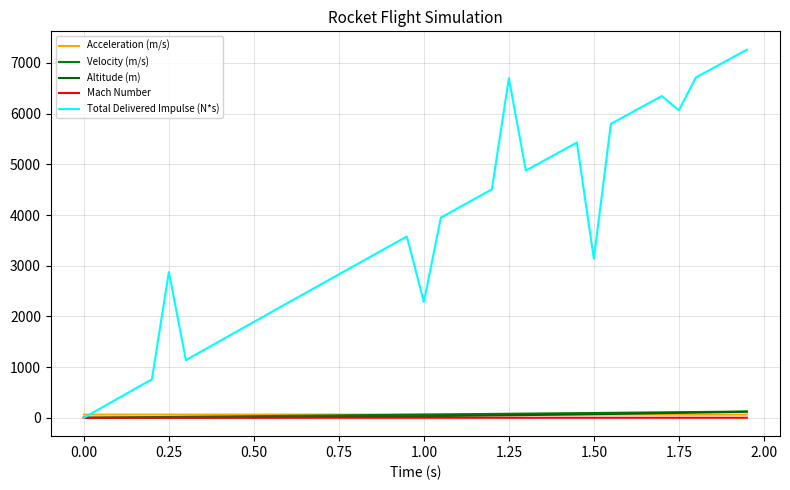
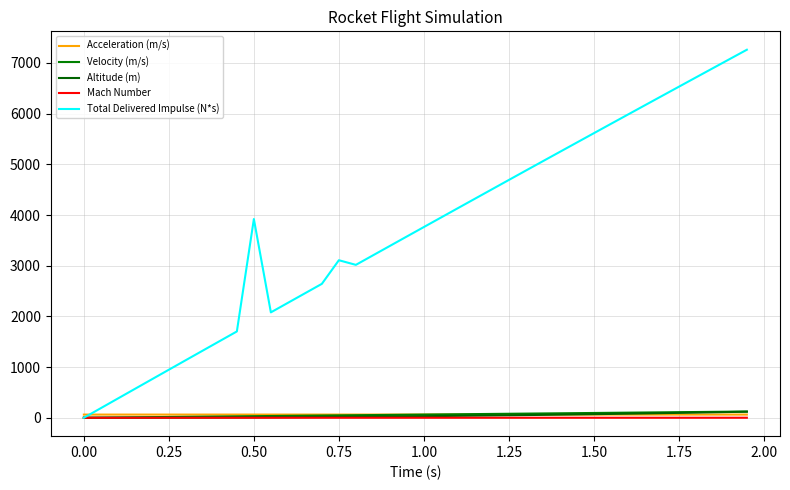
Total Delivered Impulse (N*s), 0.25: 2900 -> 900
Total Delivered Impulse (N*s), 0.50: 1900 -> 3900
Total Delivered Impulse (N*s), 0.75: 2800 -> 3100
Total Delivered Impulse (N*s), 1.00: 2300 -> 3800
Total Delivered Impulse (N*s), 1.25: 6700 -> 4700
Total Delivered Impulse (N*s), 1.50: 3100 -> 5600
Total Delivered Impulse (N*s), 1.75: 6100 -> 6500
